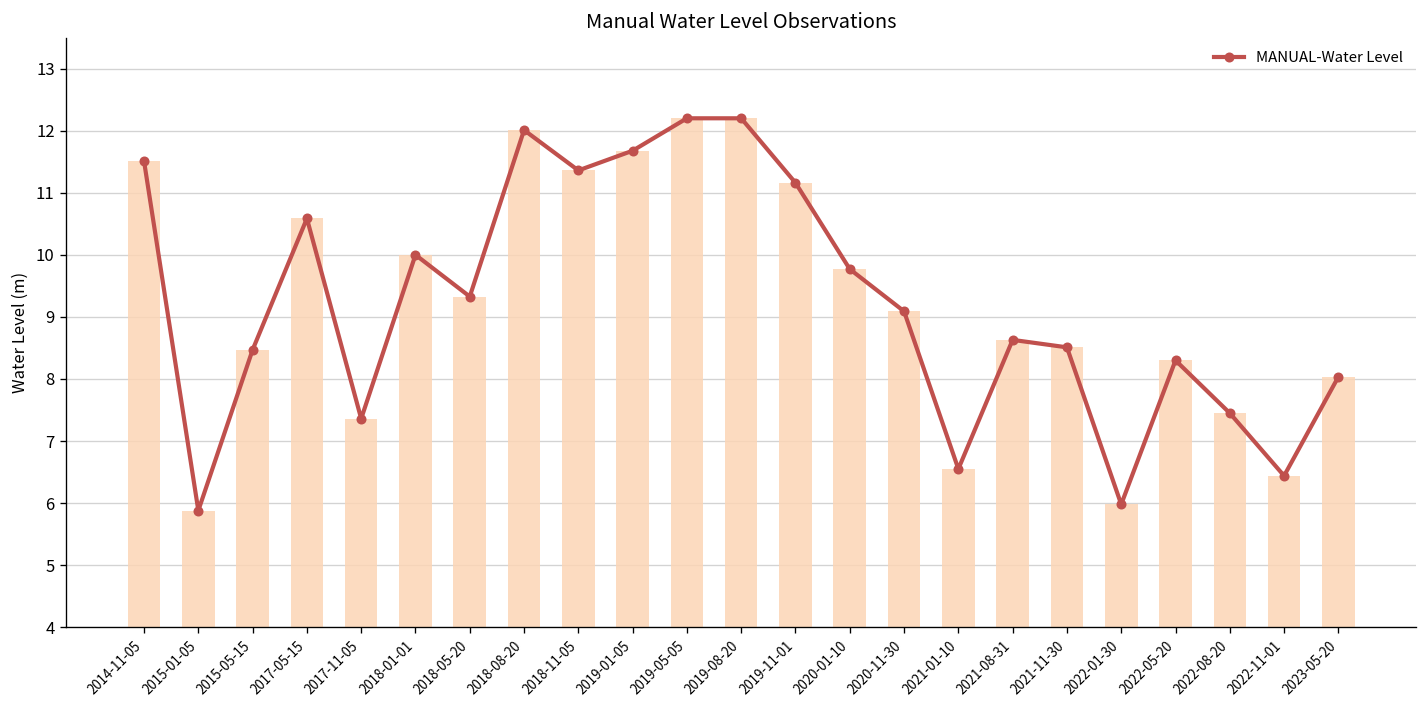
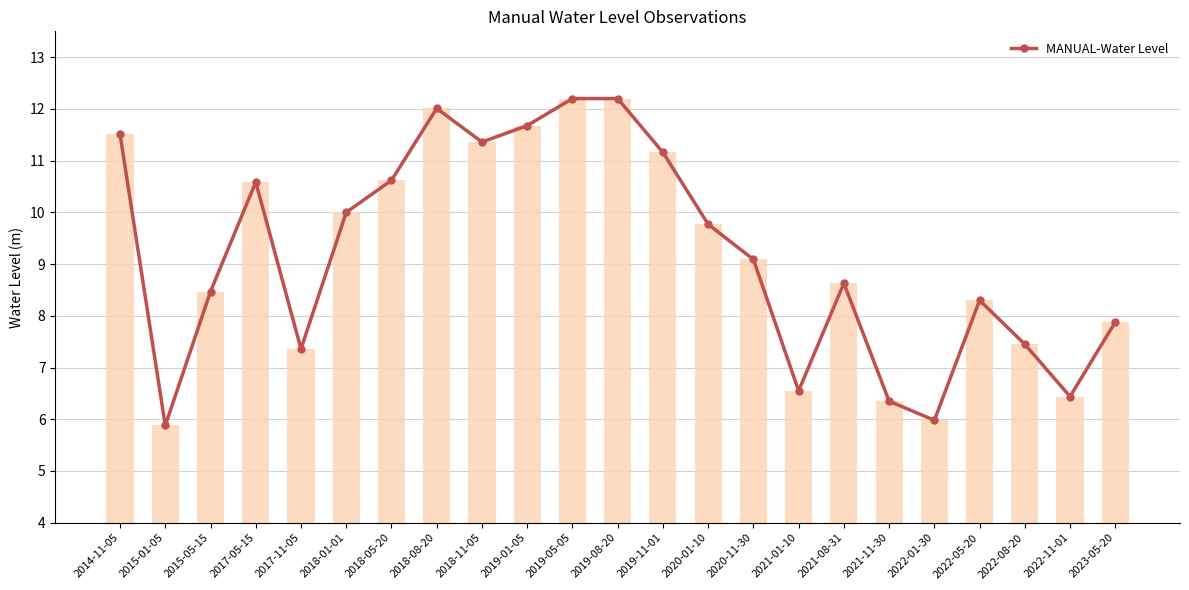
MANUAL-Water Level, 2018-05-20: 9.3 -> 10.6
MANUAL-Water Level, 2021-11-30: 8.5 -> 6.4
MANUAL-Water Level, 2023-05-20: 8.0 -> 7.9
